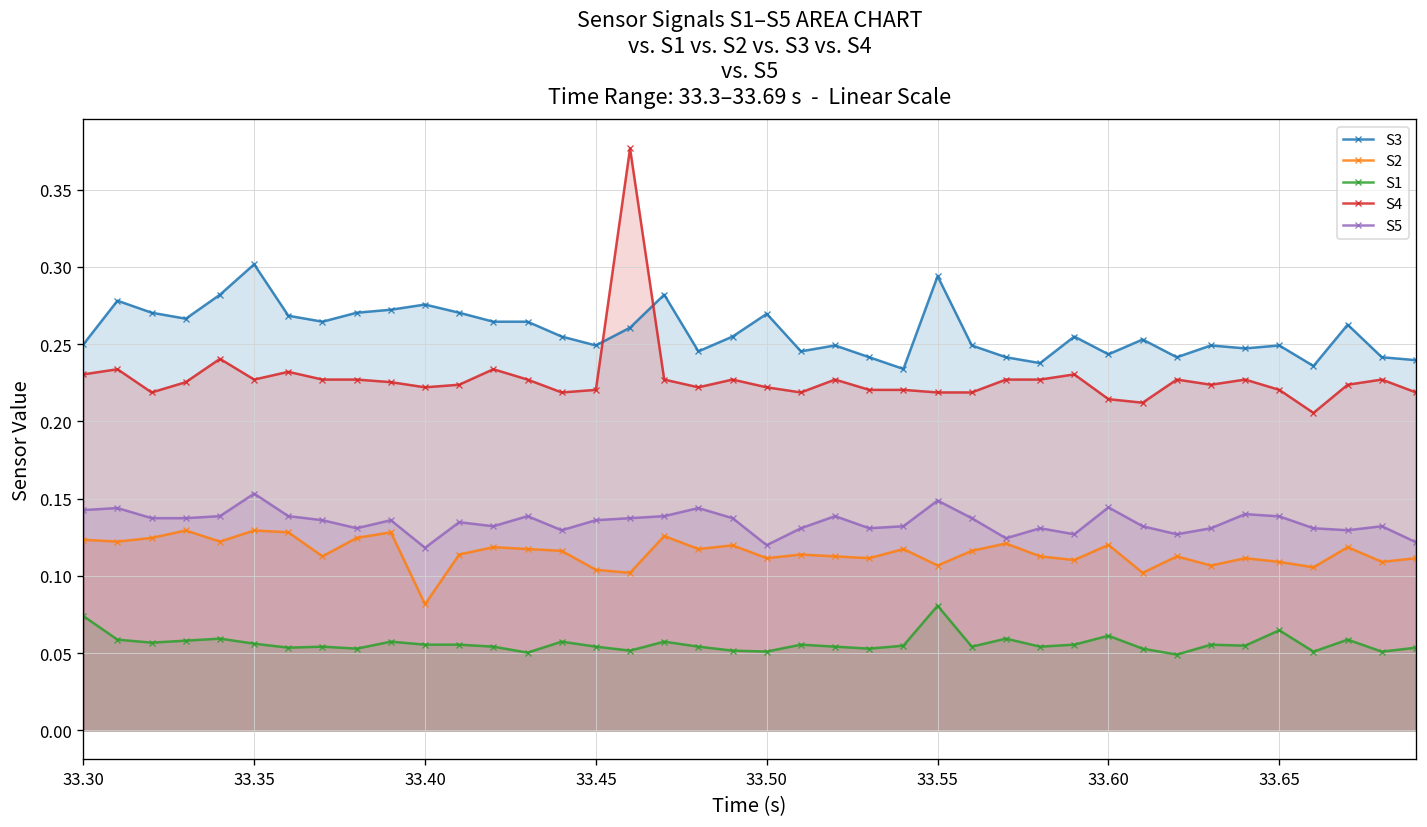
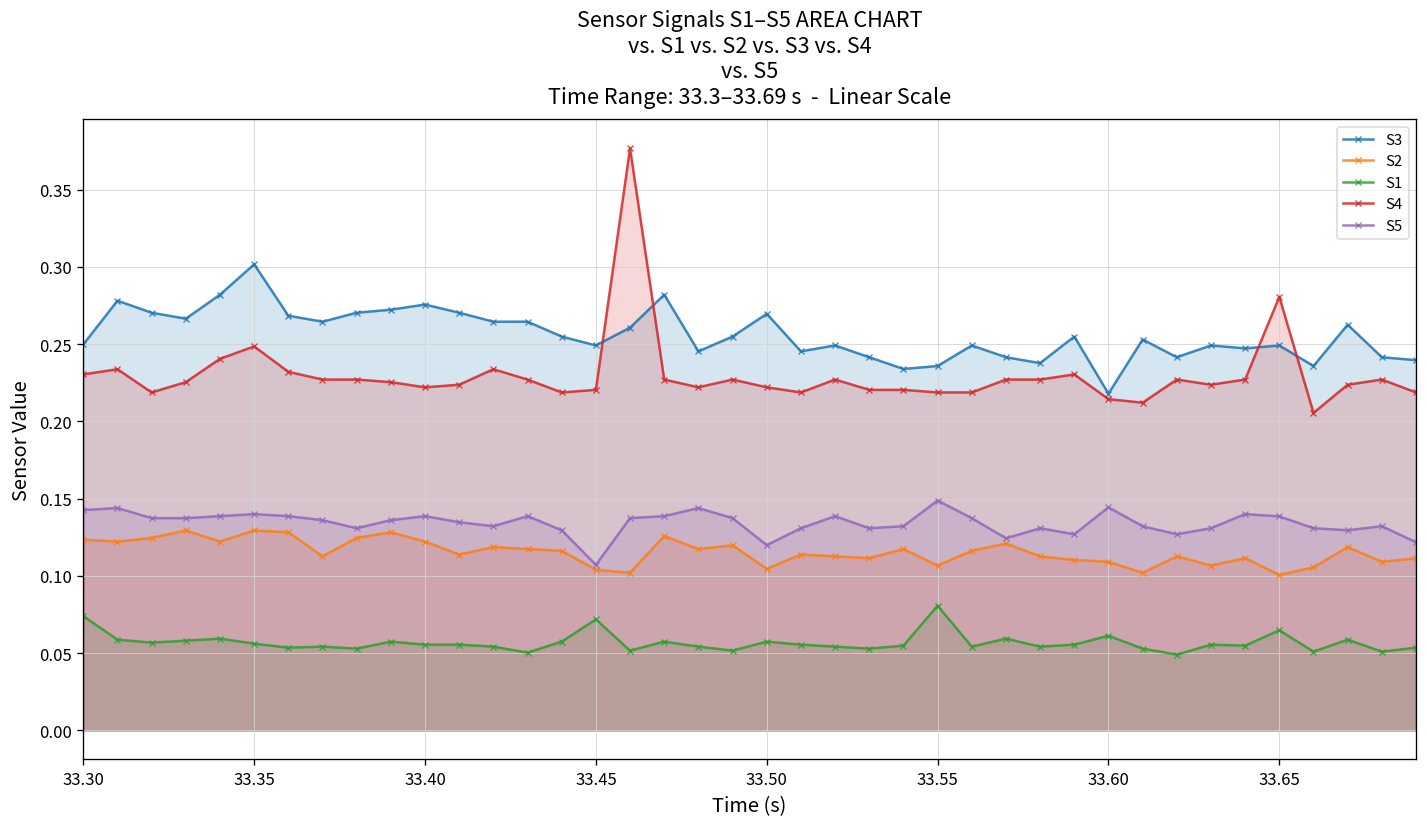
S4, 33.35: 0.227 -> 0.249
S5, 33.35: 0.153 -> 0.140
S2, 33.40: 0.082 -> 0.122
S5, 33.40: 0.118 -> 0.139
S1, 33.45: 0.054 -> 0.072
S5, 33.45: 0.136 -> 0.107
S2, 33.50: 0.111 -> 0.105
S1, 33.50: 0.051 -> 0.057
S3, 33.55: 0.294 -> 0.236
S3, 33.60: 0.243 -> 0.218
S2, 33.60: 0.120 -> 0.109
S2, 33.65: 0.109 -> 0.101
S4, 33.65: 0.220 -> 0.281
